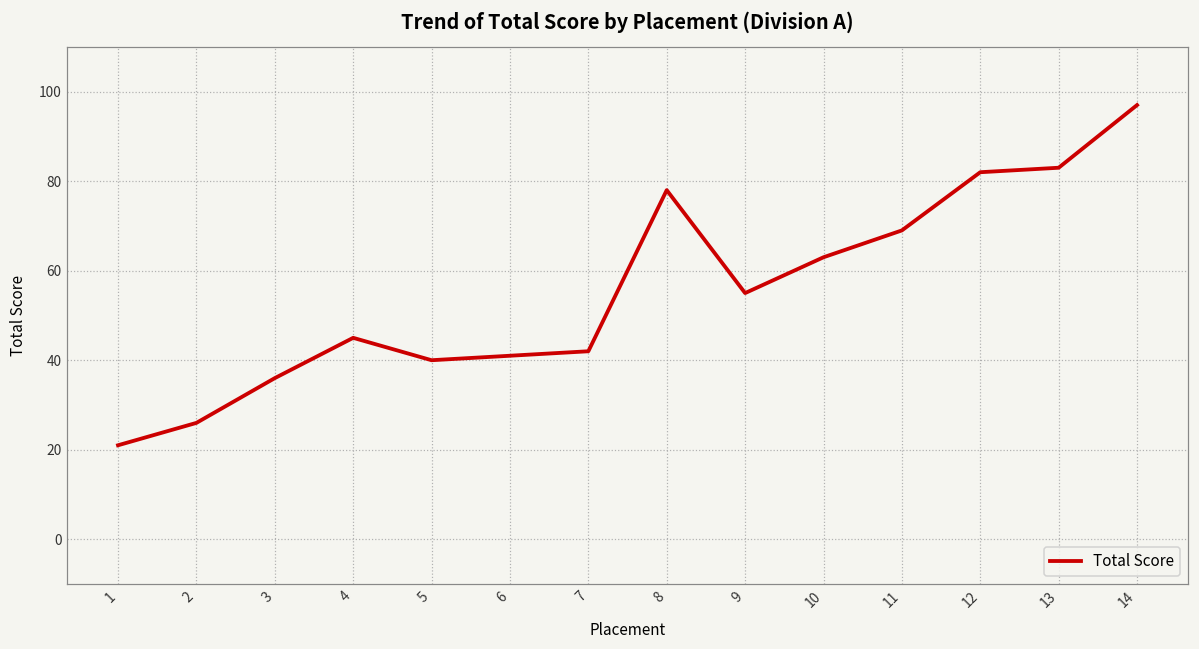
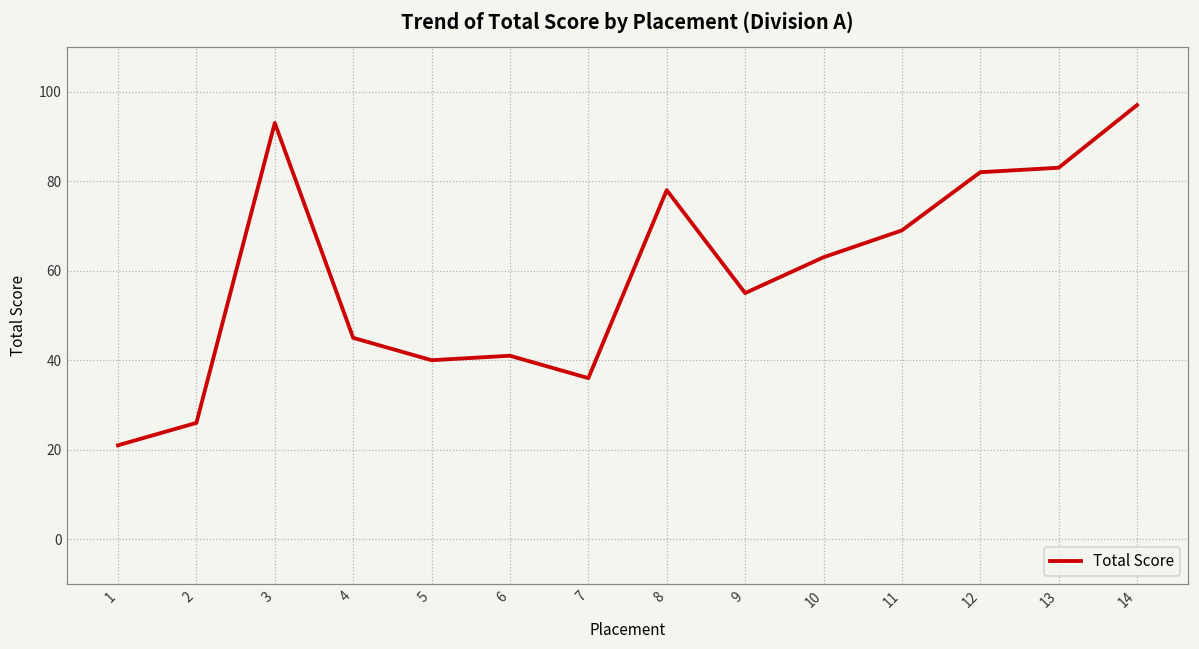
3: 36 -> 93
7: 42 -> 36
